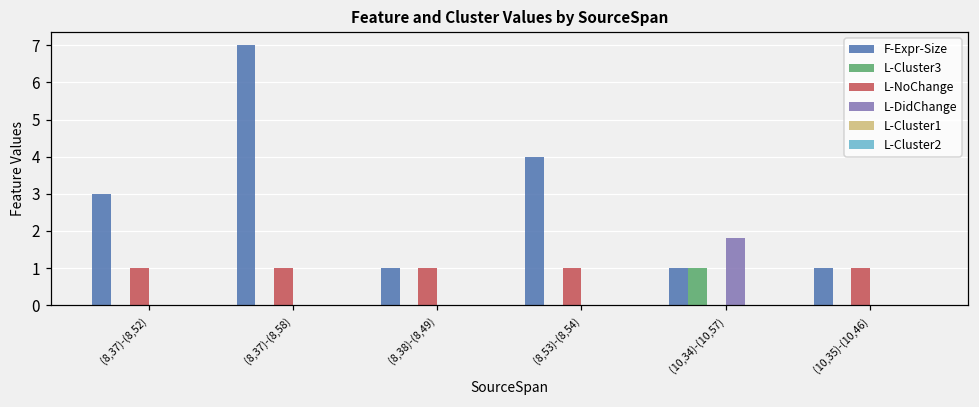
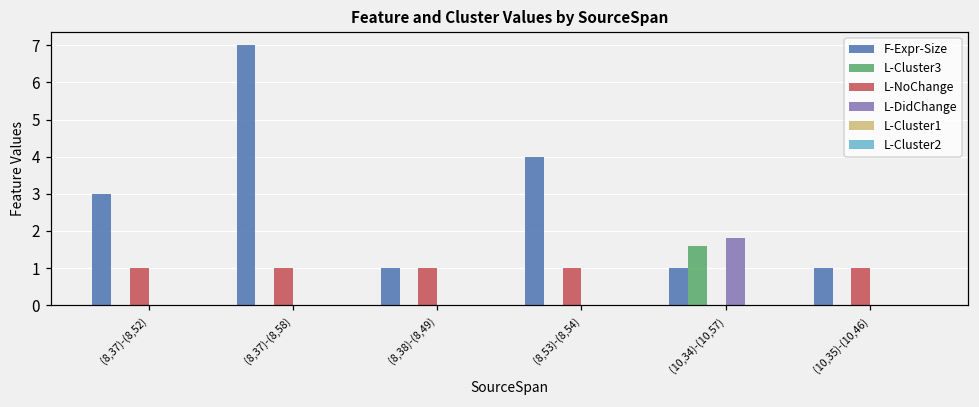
L-Cluster3, (10,34)-(10,57): 1.0 -> 1.6
